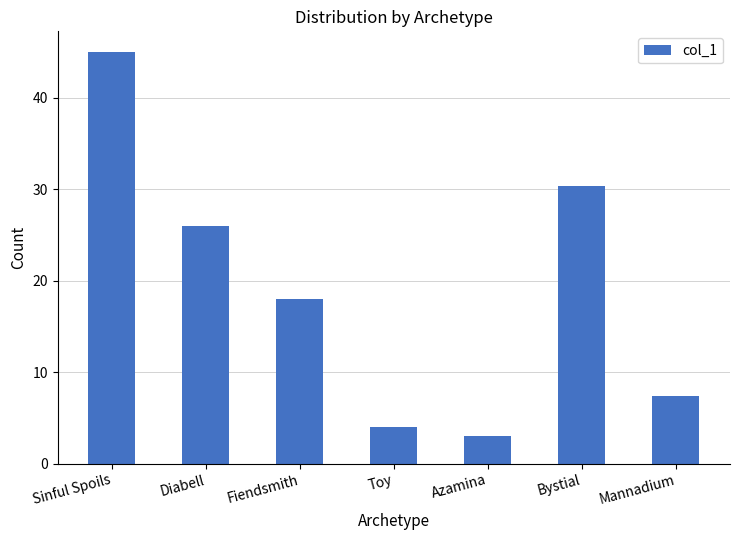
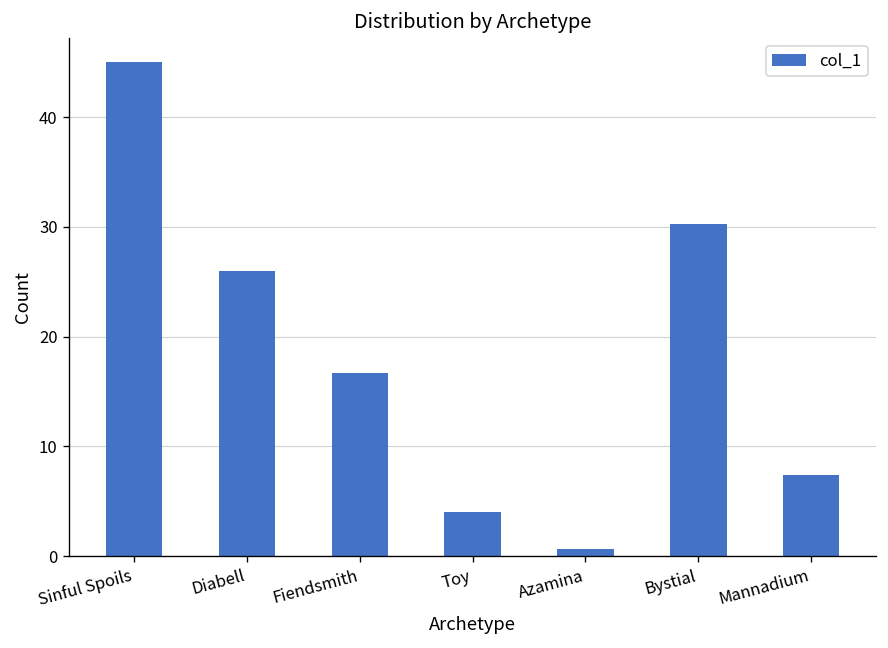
Fiendsmith: 18 -> 17
Azamina: 3 -> 1
